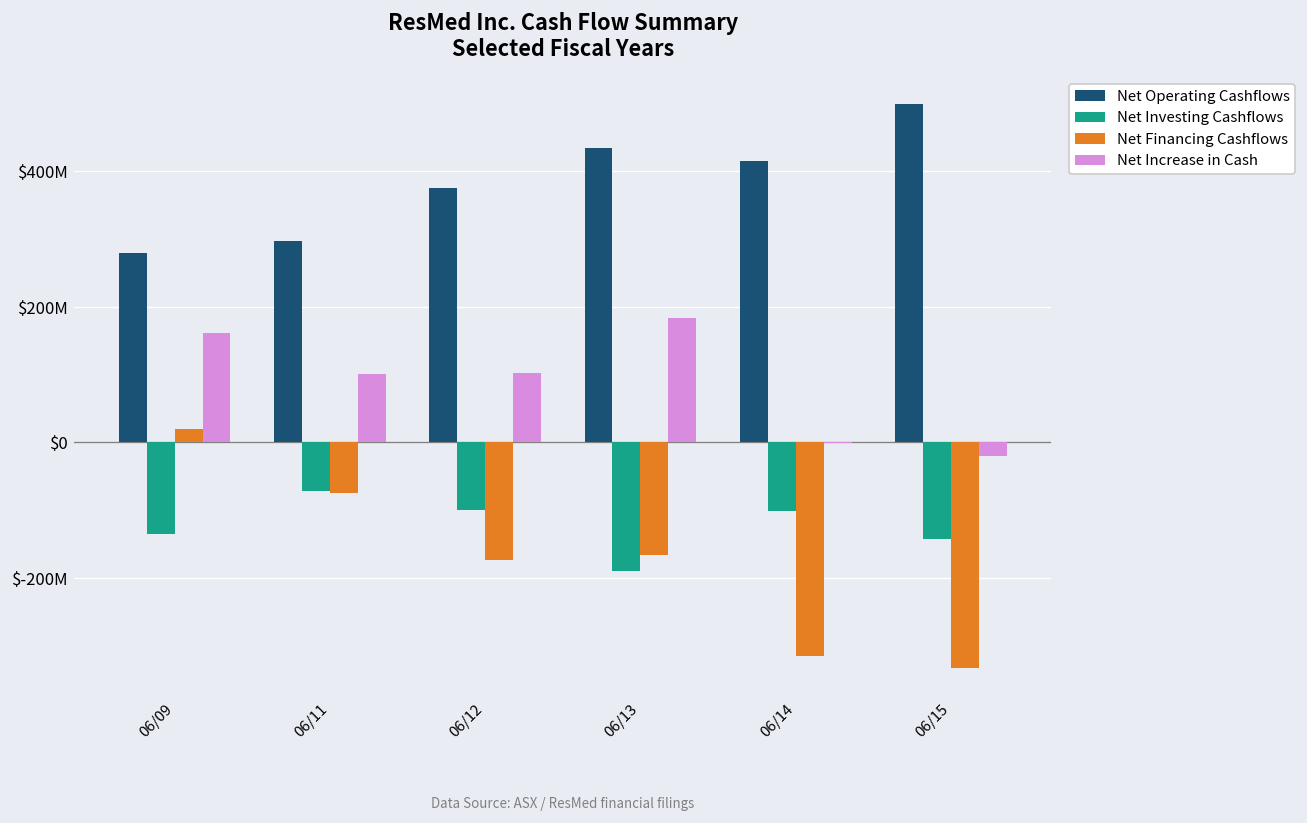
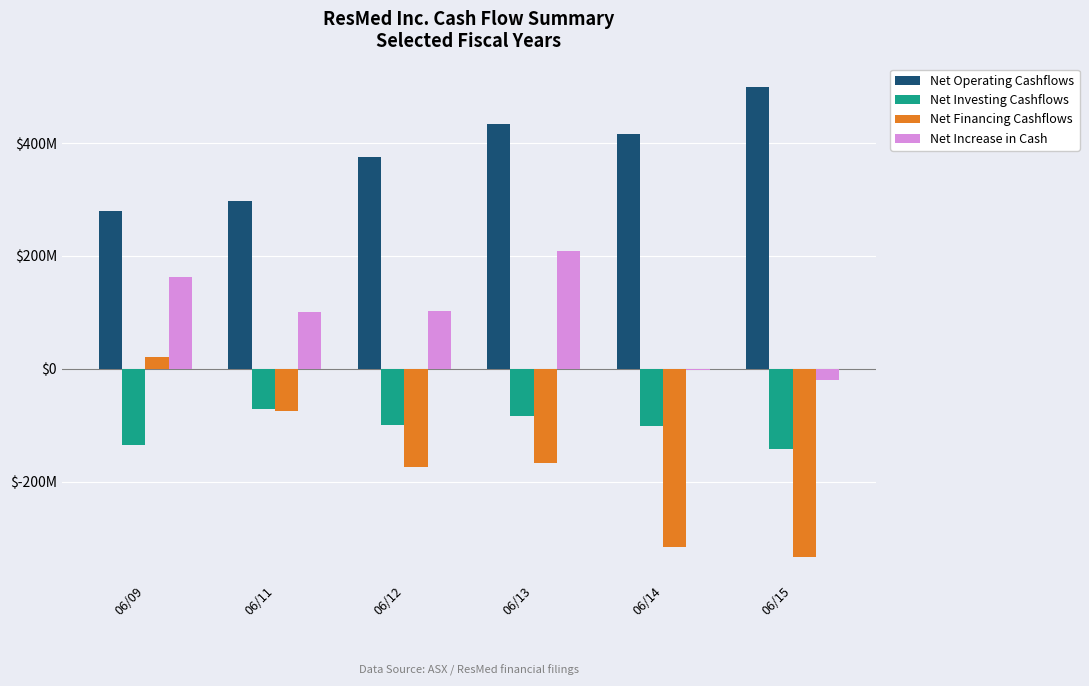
Net Investing Cashflows, 06/13: $-190000000 -> $-80000000
Net Increase in Cash, 06/13: $180000000 -> $210000000
